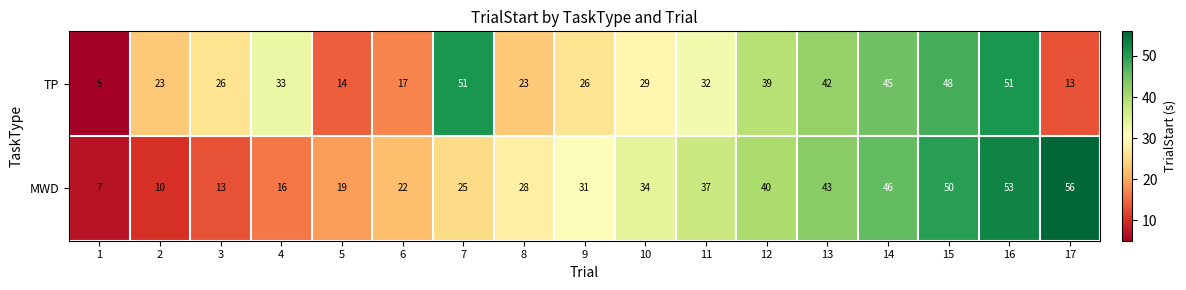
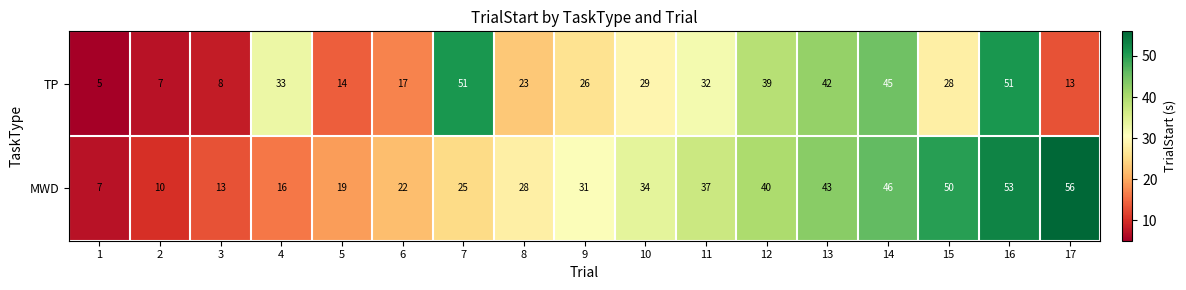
TP, 2: 23 -> 7
TP, 3: 26 -> 8
TP, 15: 48 -> 28
